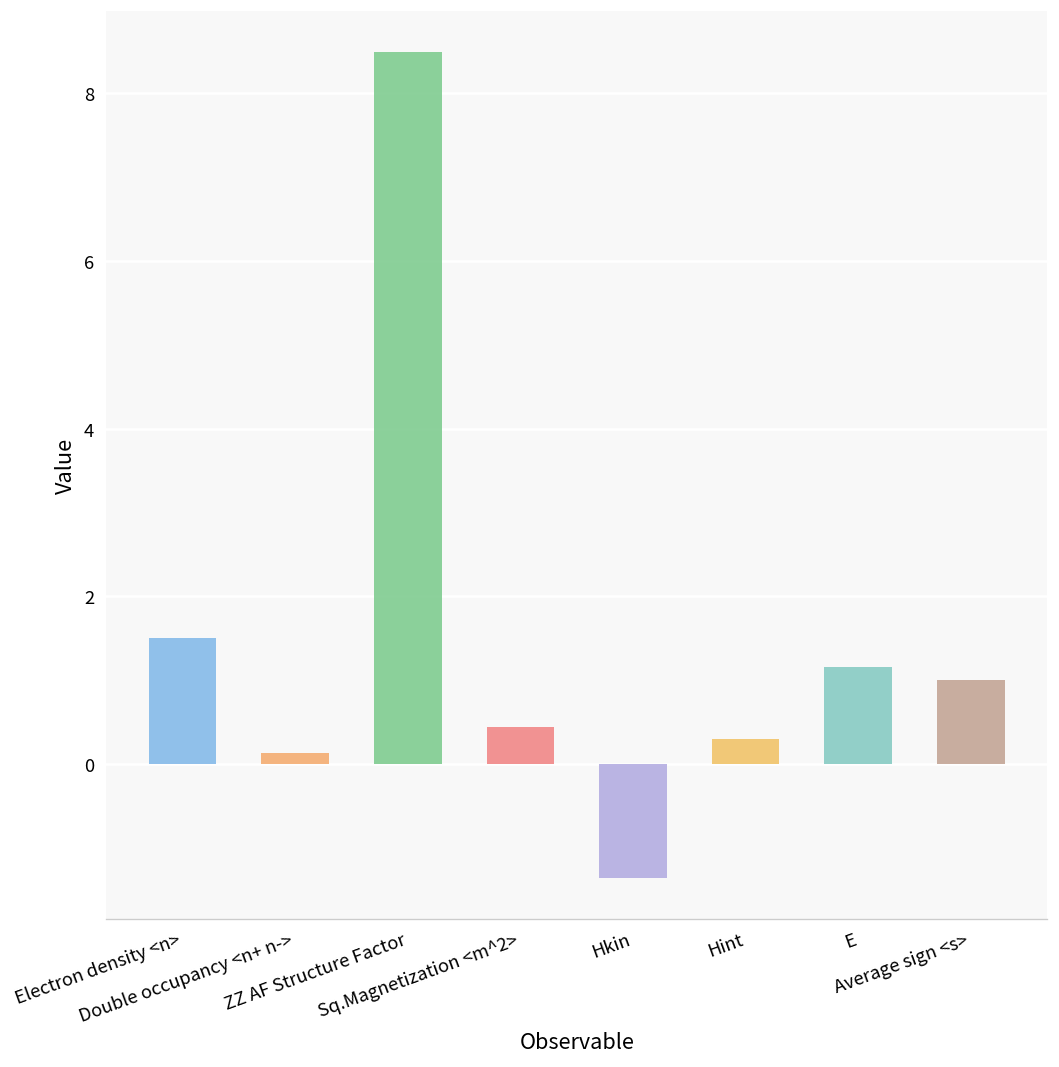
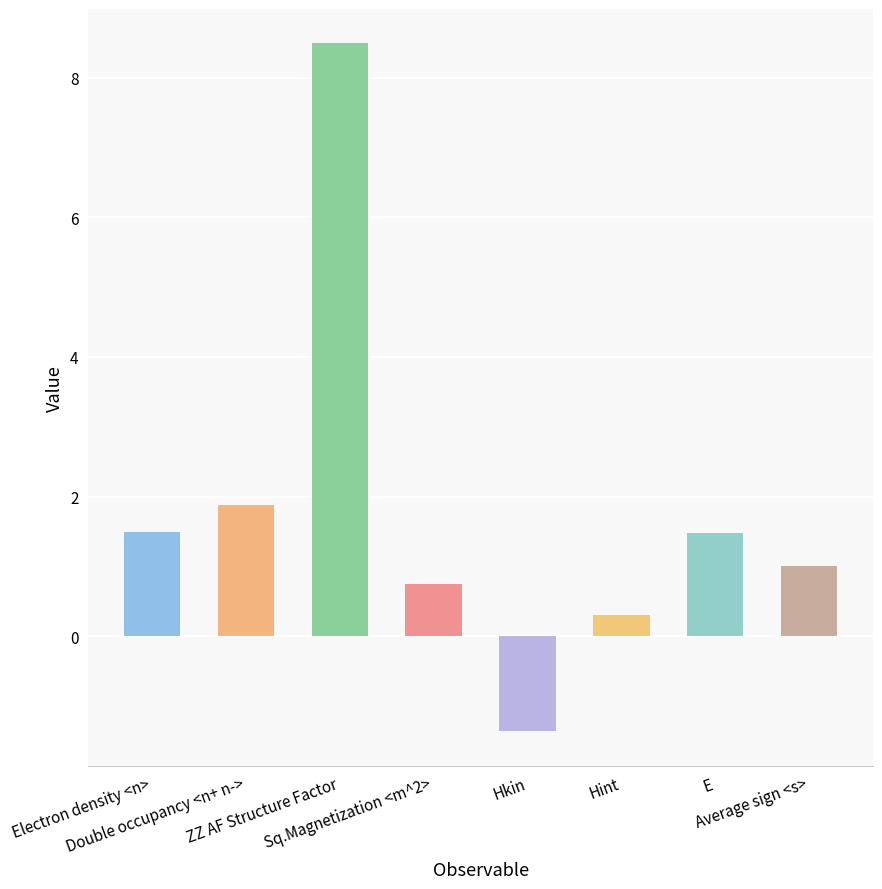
Double occupancy <n+ n->: 0.1 -> 1.9
Sq.Magnetization <m^2>: 0.4 -> 0.7
E: 1.2 -> 1.5
